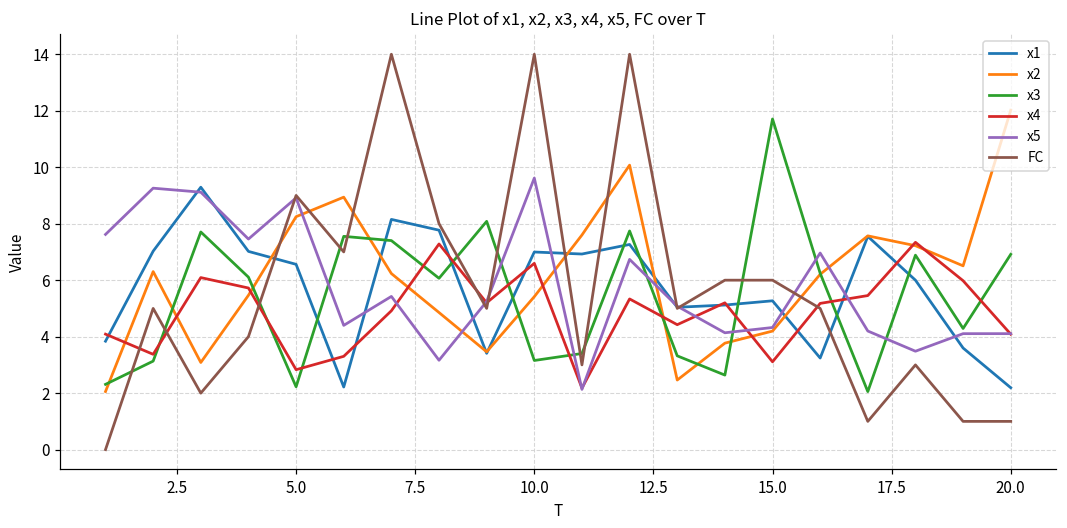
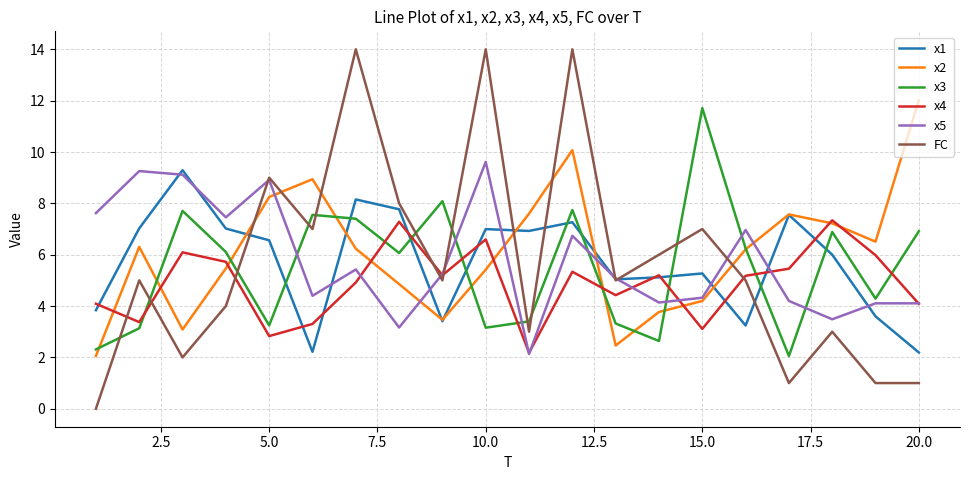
x3, 5.0: 2.2 -> 3.2
FC, 15.0: 6 -> 7
